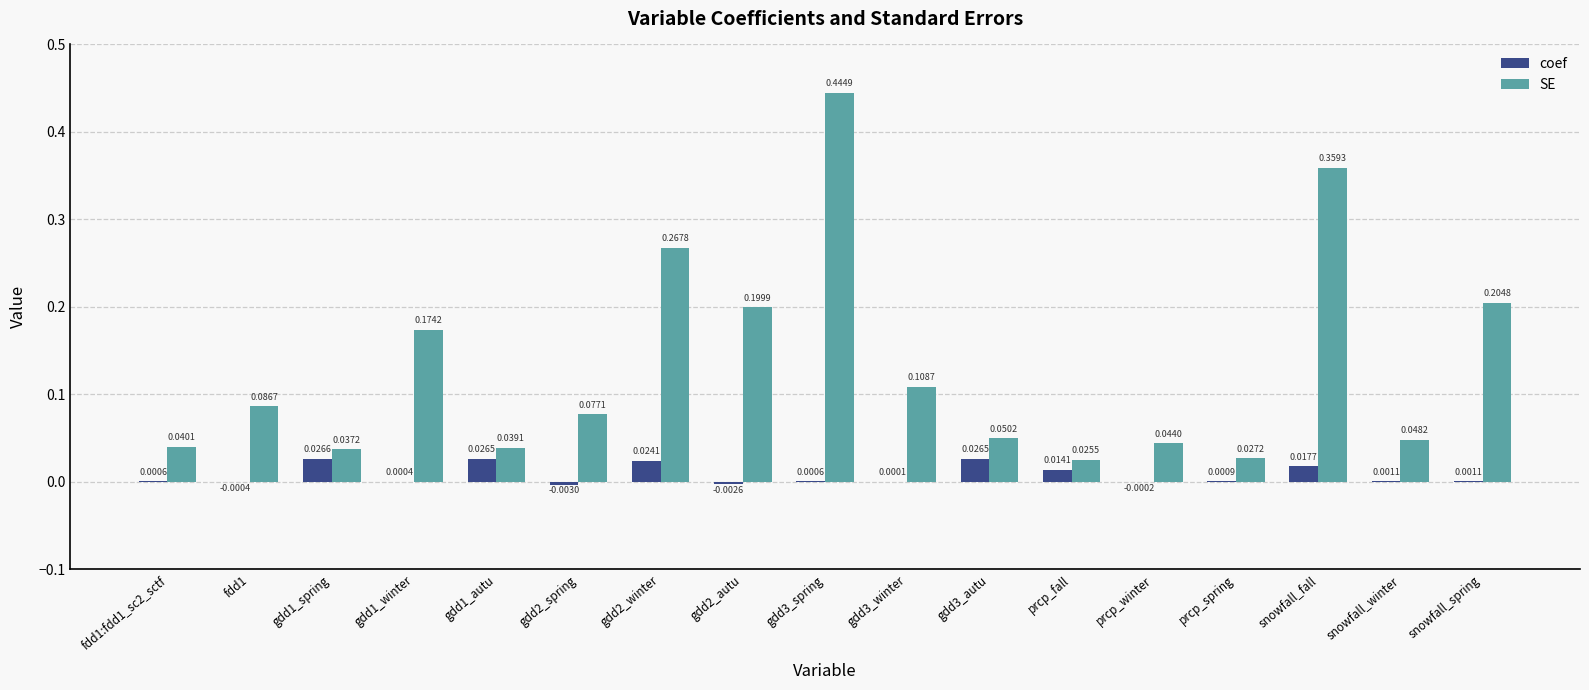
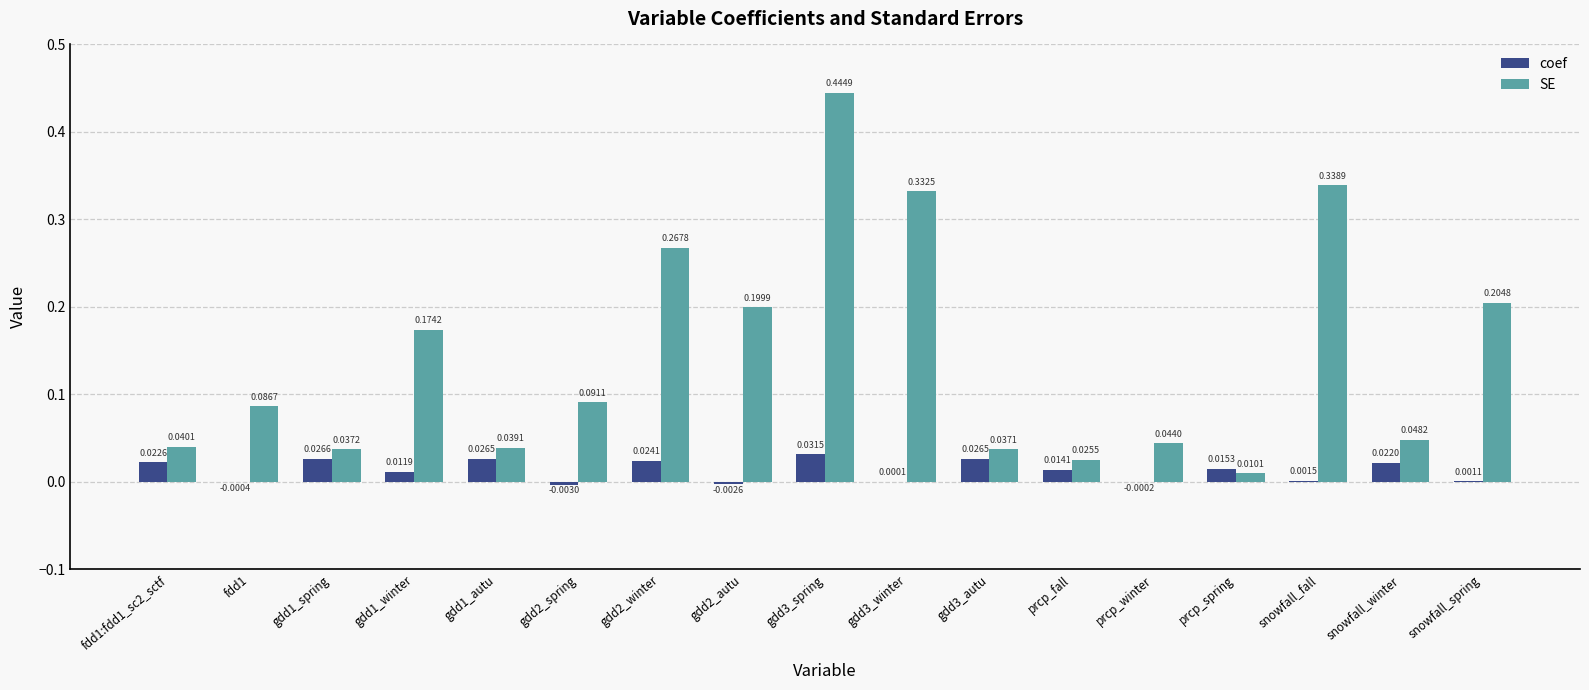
coef, fdd1:fdd1_sc2_sctf: 0.0006 -> 0.0226
coef, gdd1_winter: 0.0004 -> 0.0119
SE, gdd2_spring: 0.0771 -> 0.0911
coef, gdd3_spring: 0.0006 -> 0.0315
SE, gdd3_winter: 0.1087 -> 0.3325
SE, gdd3_autu: 0.0502 -> 0.0371
coef, prcp_spring: 0.0009 -> 0.0153
SE, prcp_spring: 0.0272 -> 0.0101
coef, snowfall_fall: 0.0177 -> 0.0015
SE, snowfall_fall: 0.3593 -> 0.3389
coef, snowfall_winter: 0.0011 -> 0.0220
